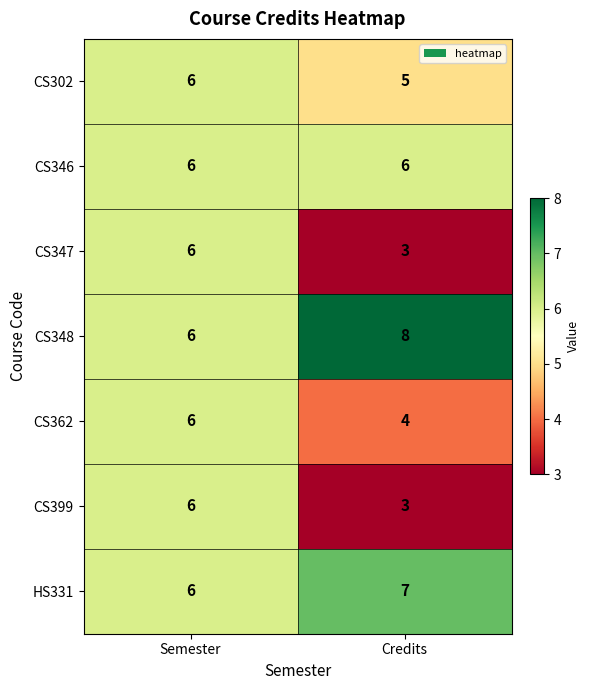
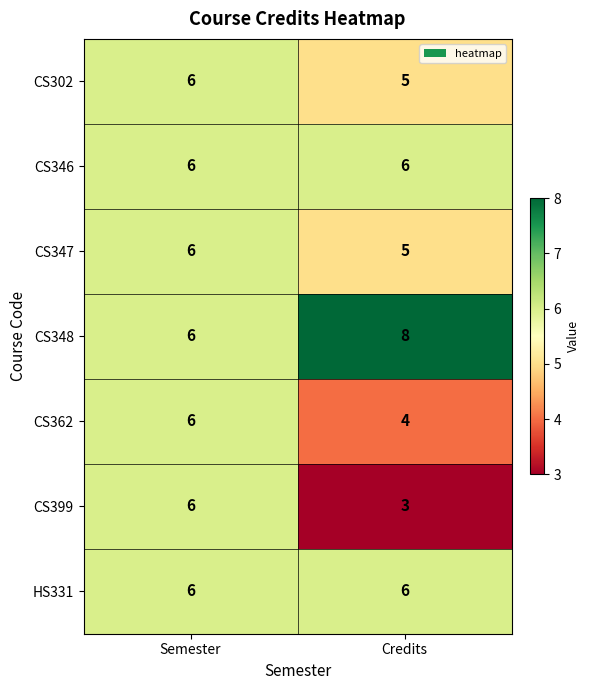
CS347, Credits: 3 -> 5
HS331, Credits: 7 -> 6
